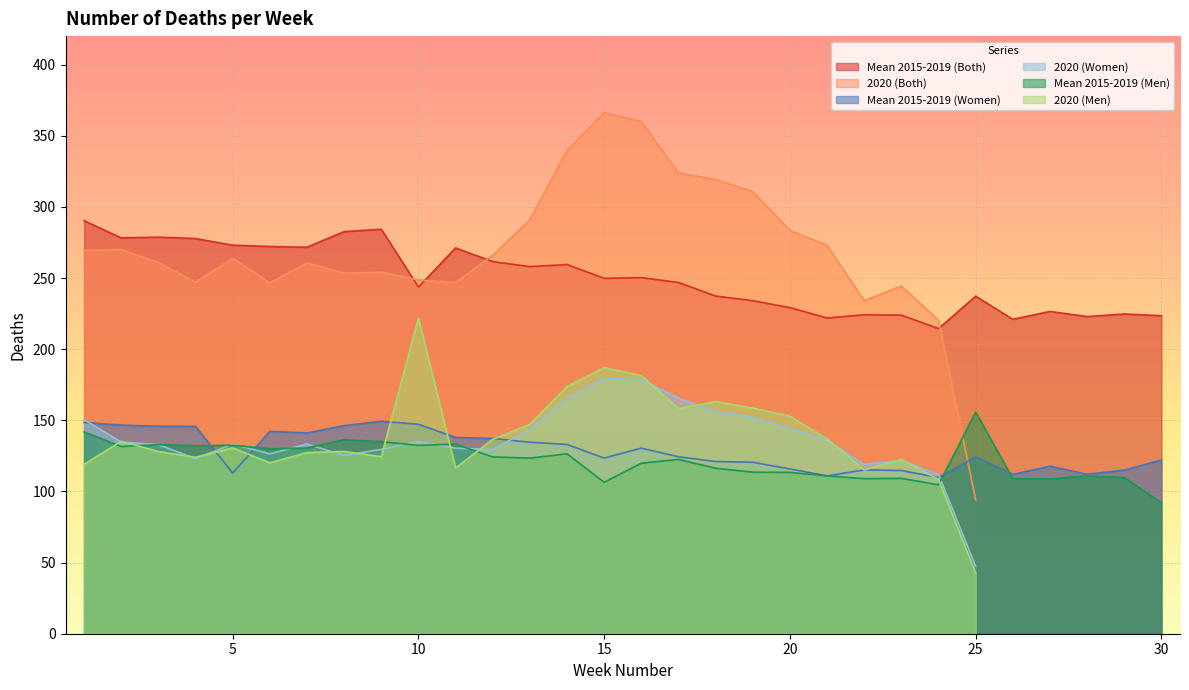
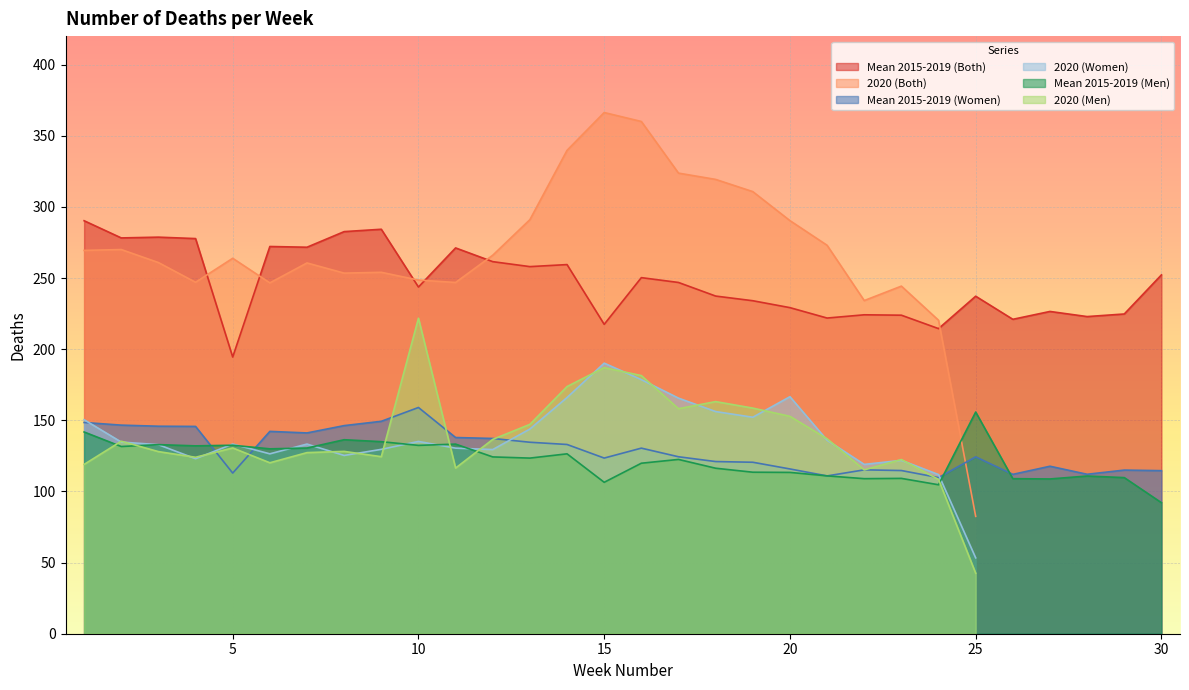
Mean 2015-2019 (Both), 5: 273 -> 194
Mean 2015-2019 (Women), 10: 147 -> 159
Mean 2015-2019 (Both), 15: 250 -> 217
2020 (Women), 15: 179 -> 190
2020 (Both), 20: 283 -> 290
2020 (Women), 20: 144 -> 167
2020 (Both), 25: 94 -> 83
2020 (Women), 25: 47 -> 53
Mean 2015-2019 (Both), 30: 223 -> 252
Mean 2015-2019 (Women), 30: 122 -> 115
